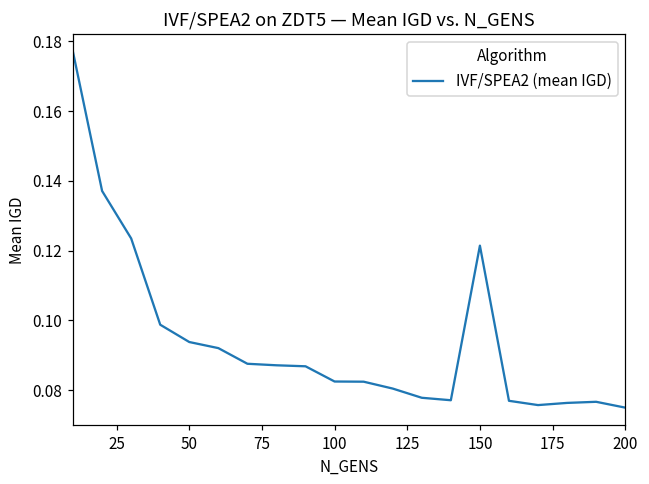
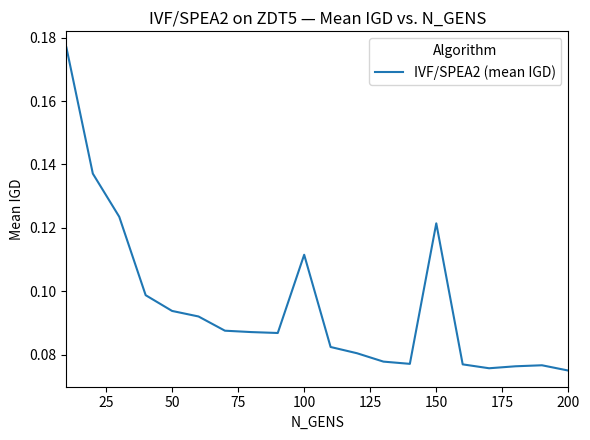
100: 0.082 -> 0.112
